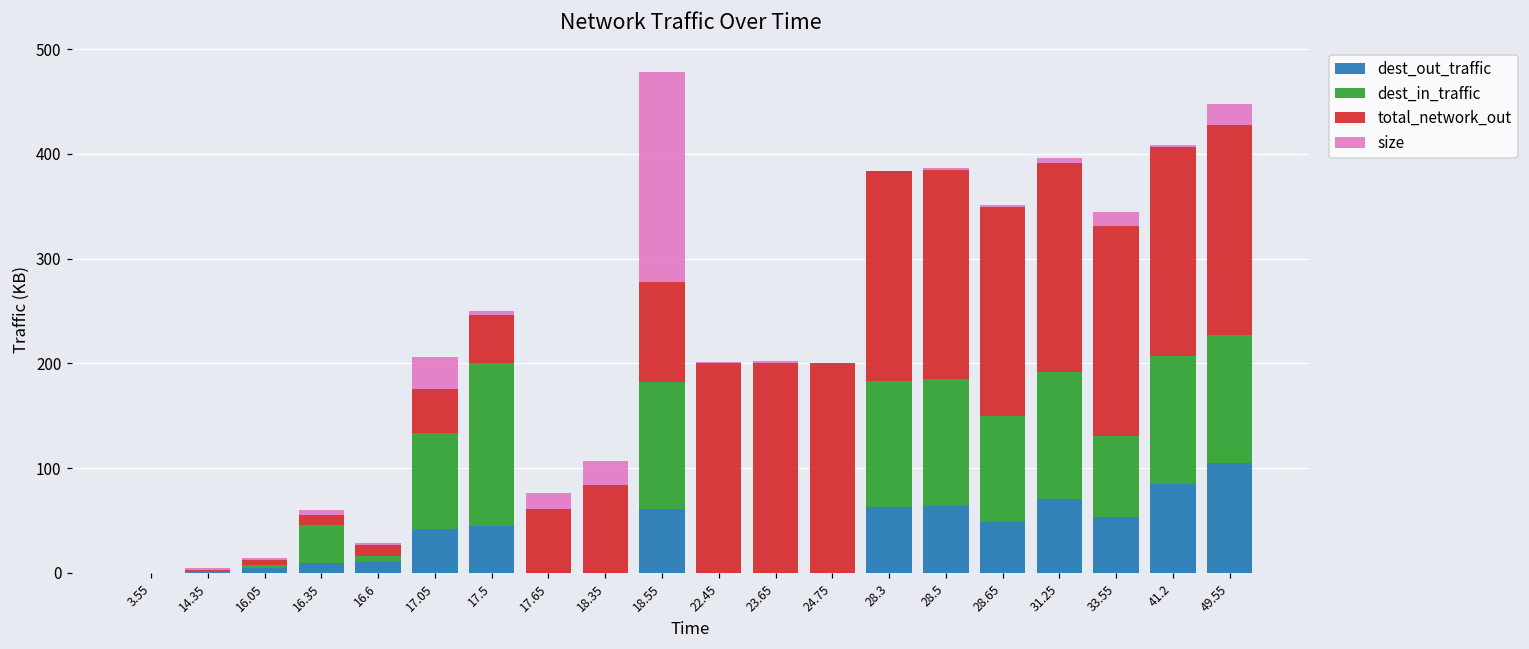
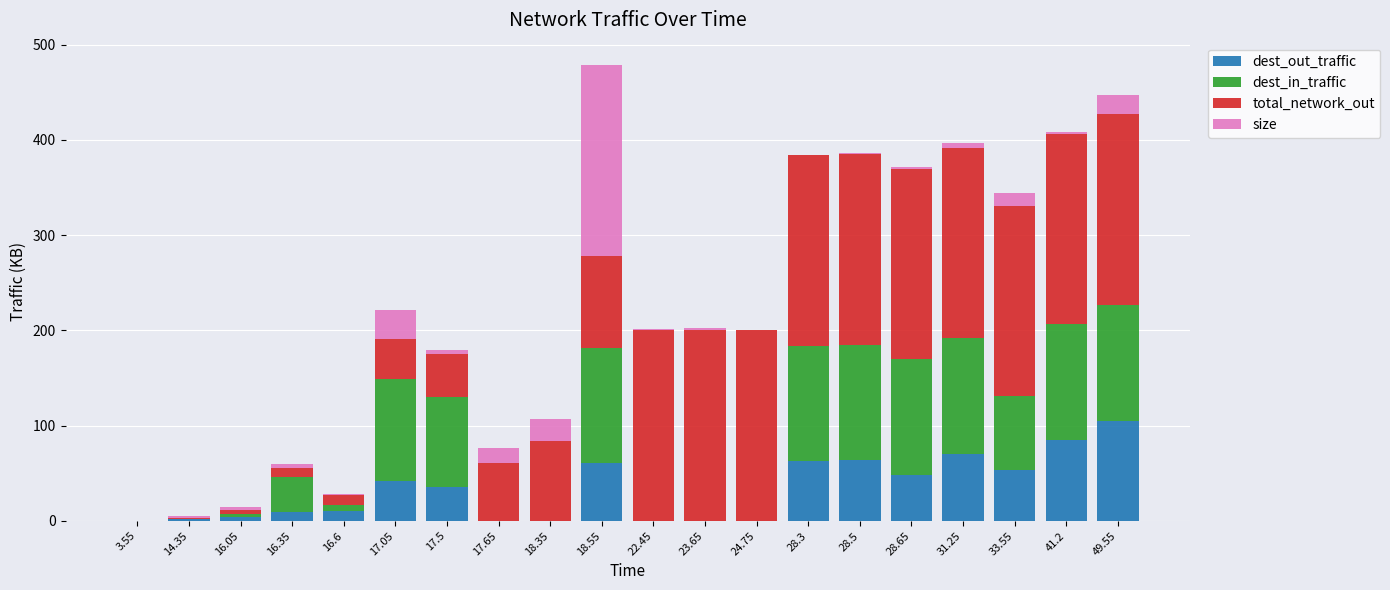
dest_in_traffic, 17.05: 90 -> 110
dest_out_traffic, 17.5: 50 -> 40
dest_in_traffic, 17.5: 160 -> 100
dest_in_traffic, 28.65: 100 -> 120
